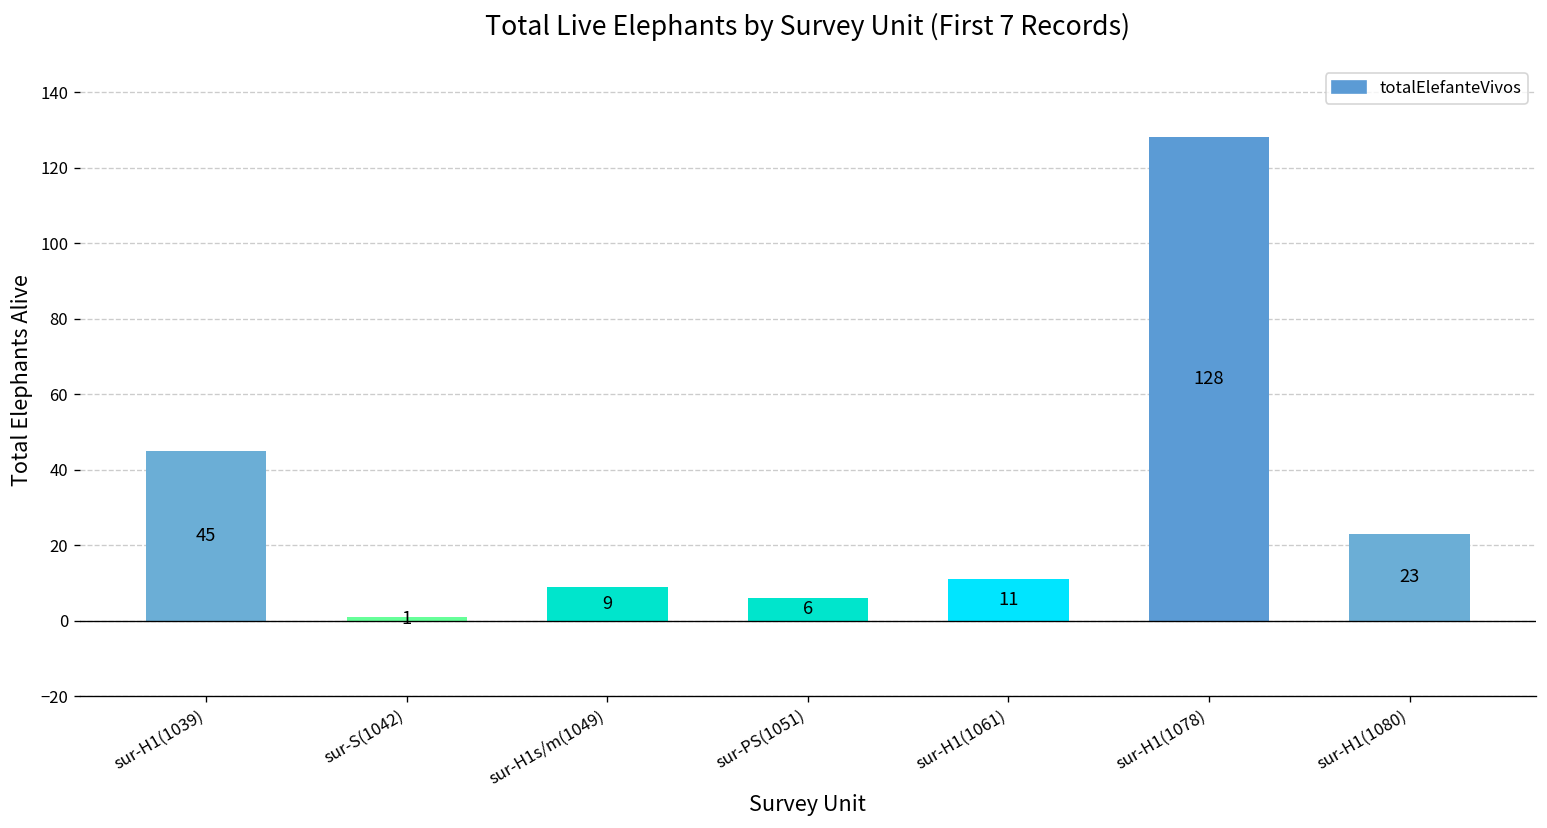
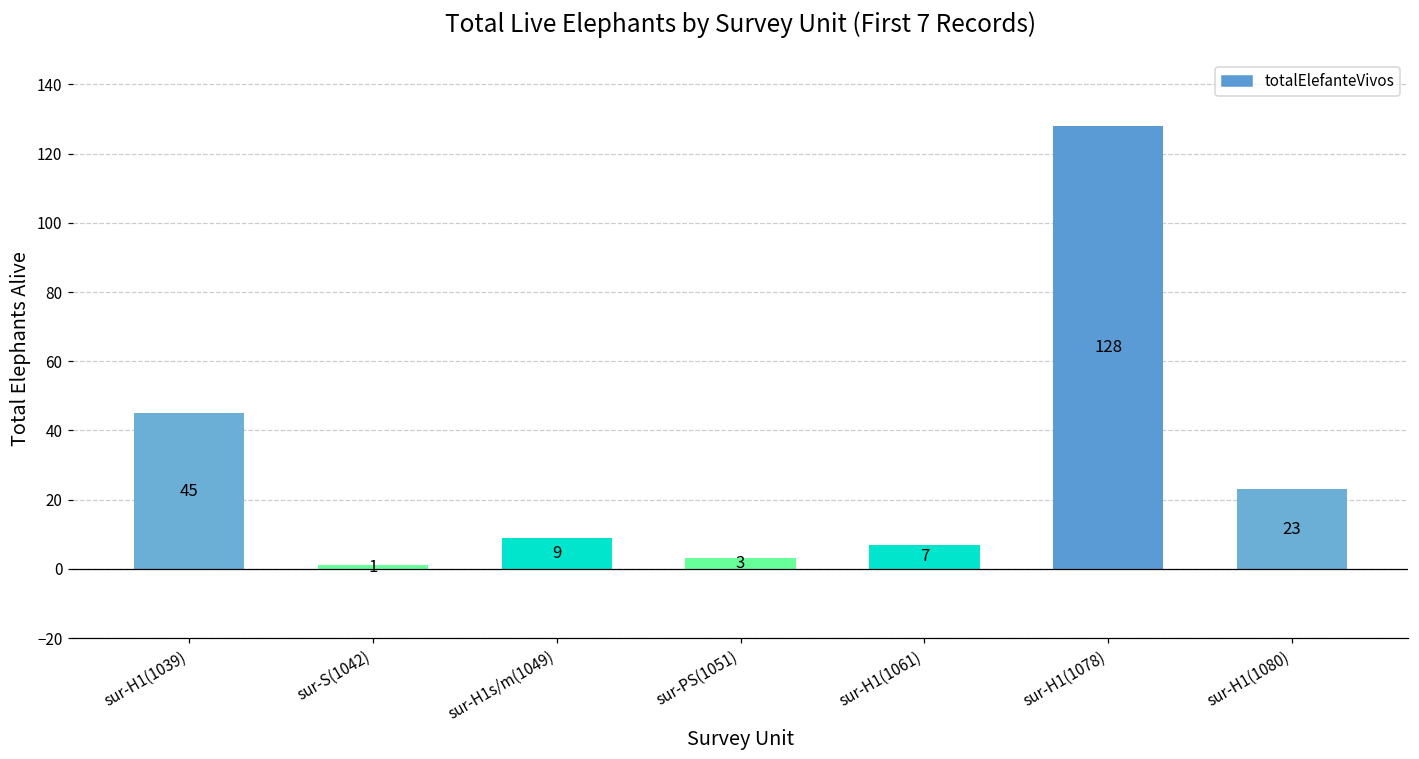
sur-PS(1051): 6 -> 3
sur-H1(1061): 11 -> 7
